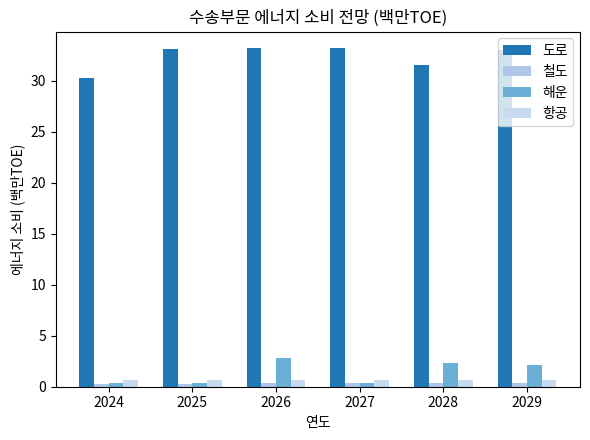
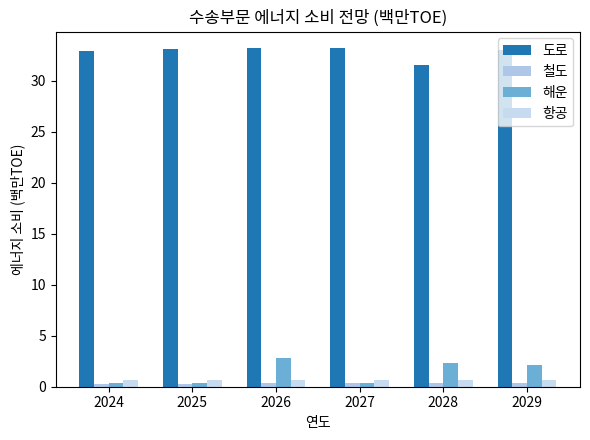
도로, 2024: 30.3 -> 33.0
